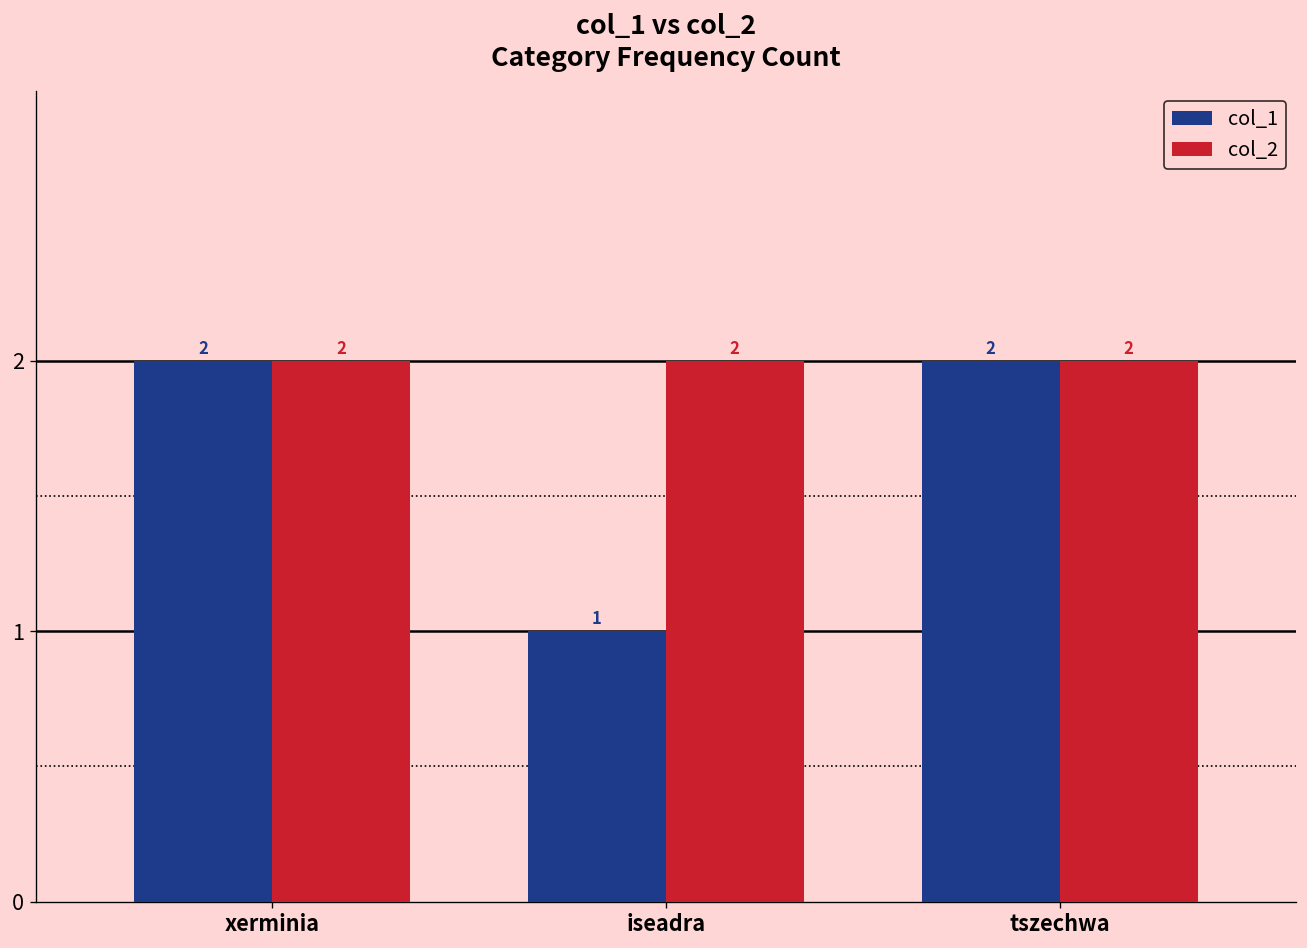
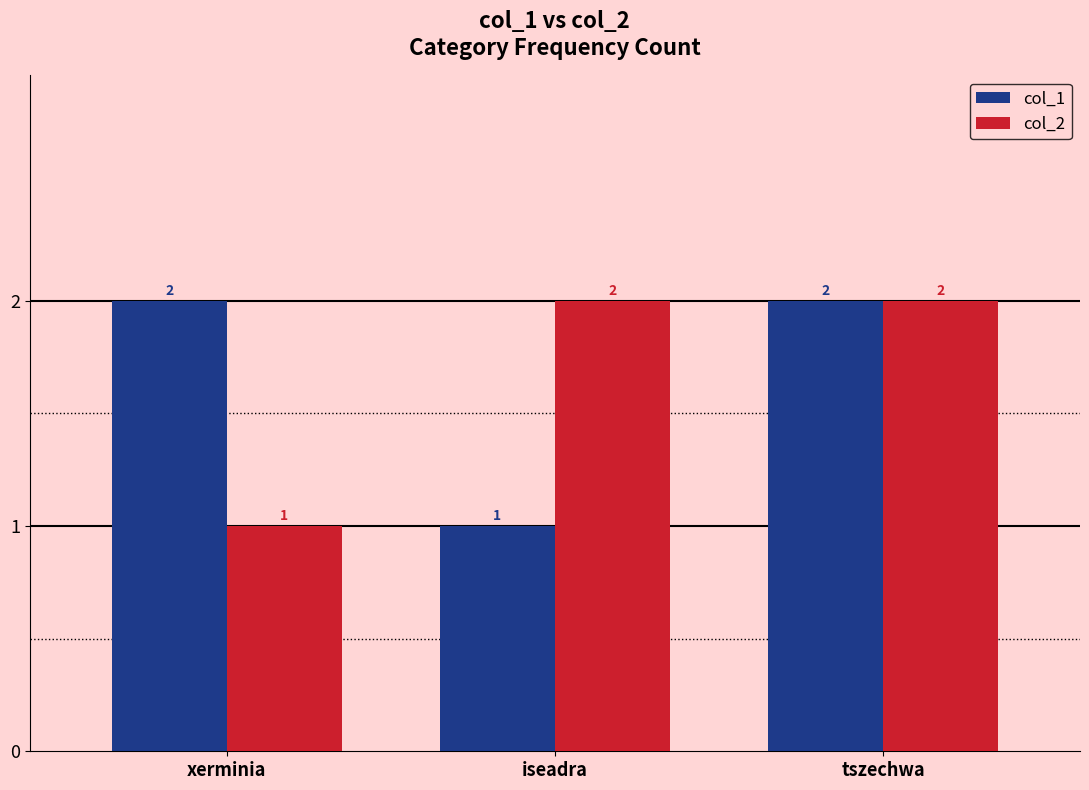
col_2, xerminia: 2 -> 1
